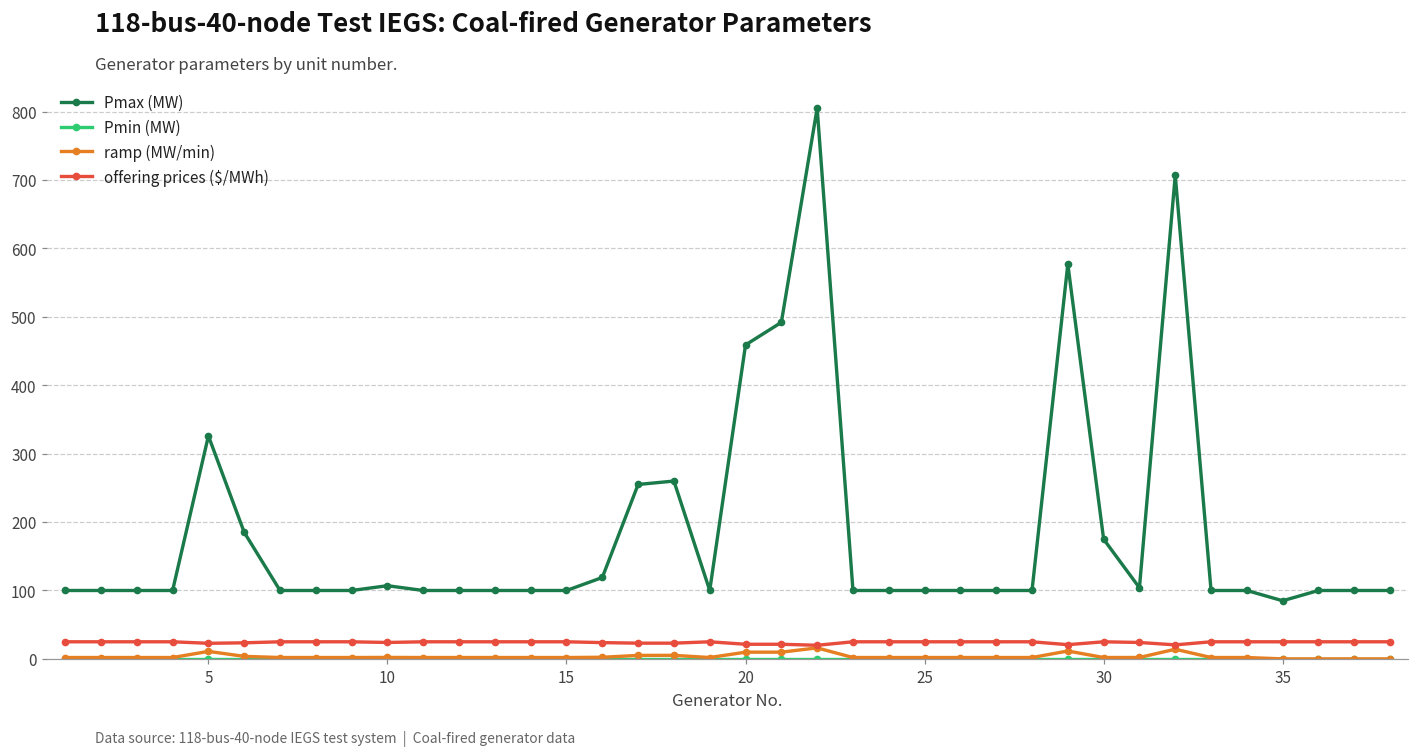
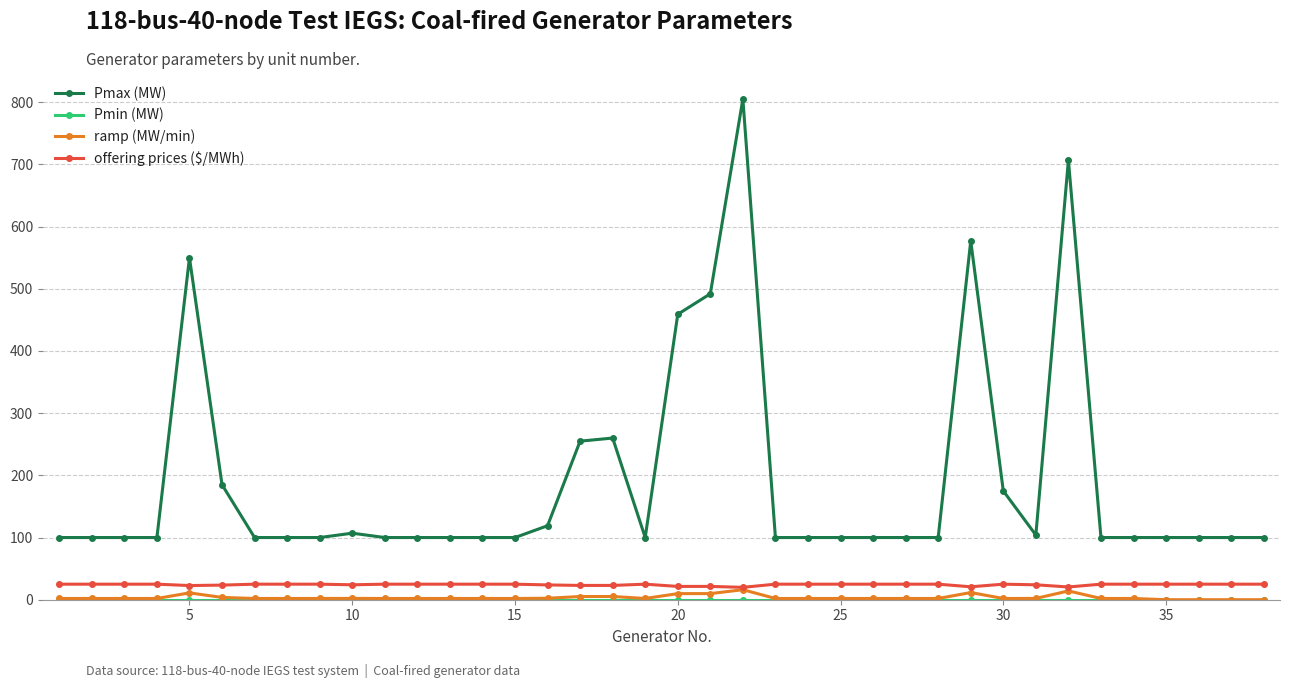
Pmax (MW), 5: 330 -> 550
Pmax (MW), 35: 90 -> 100
